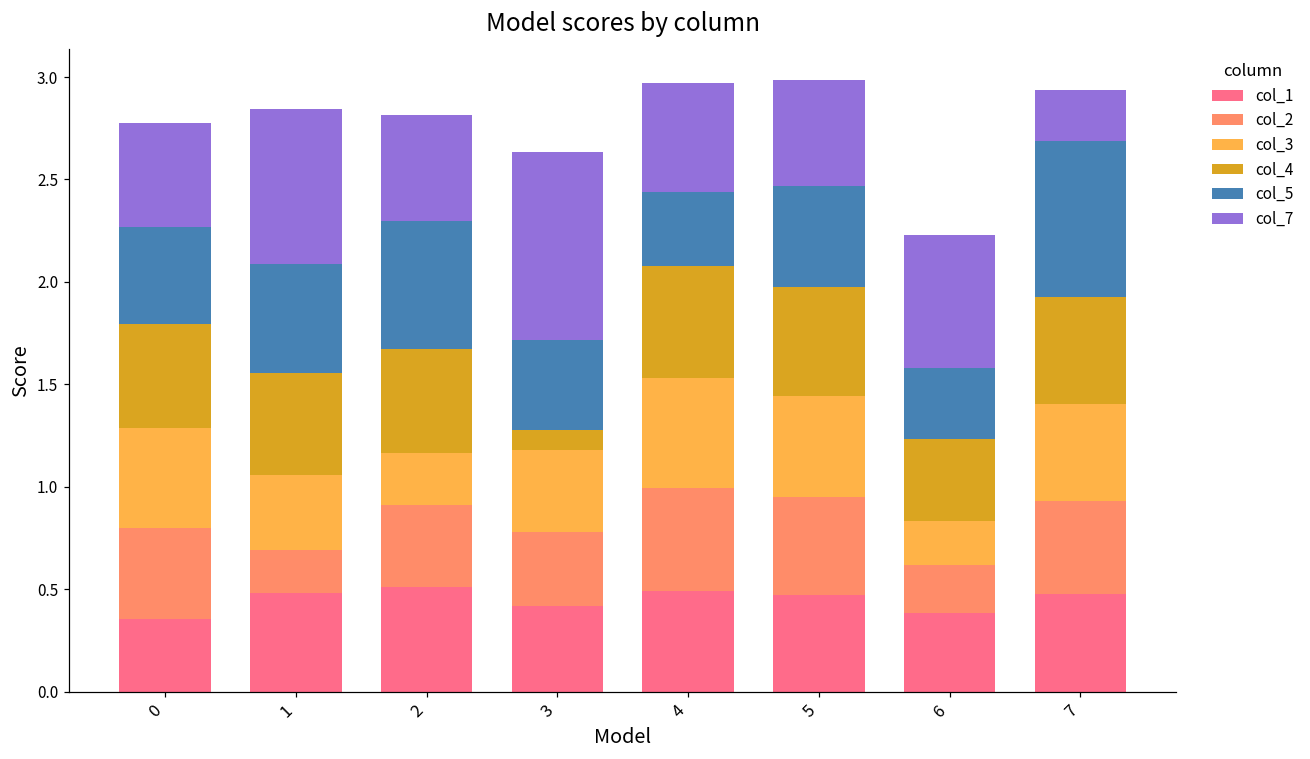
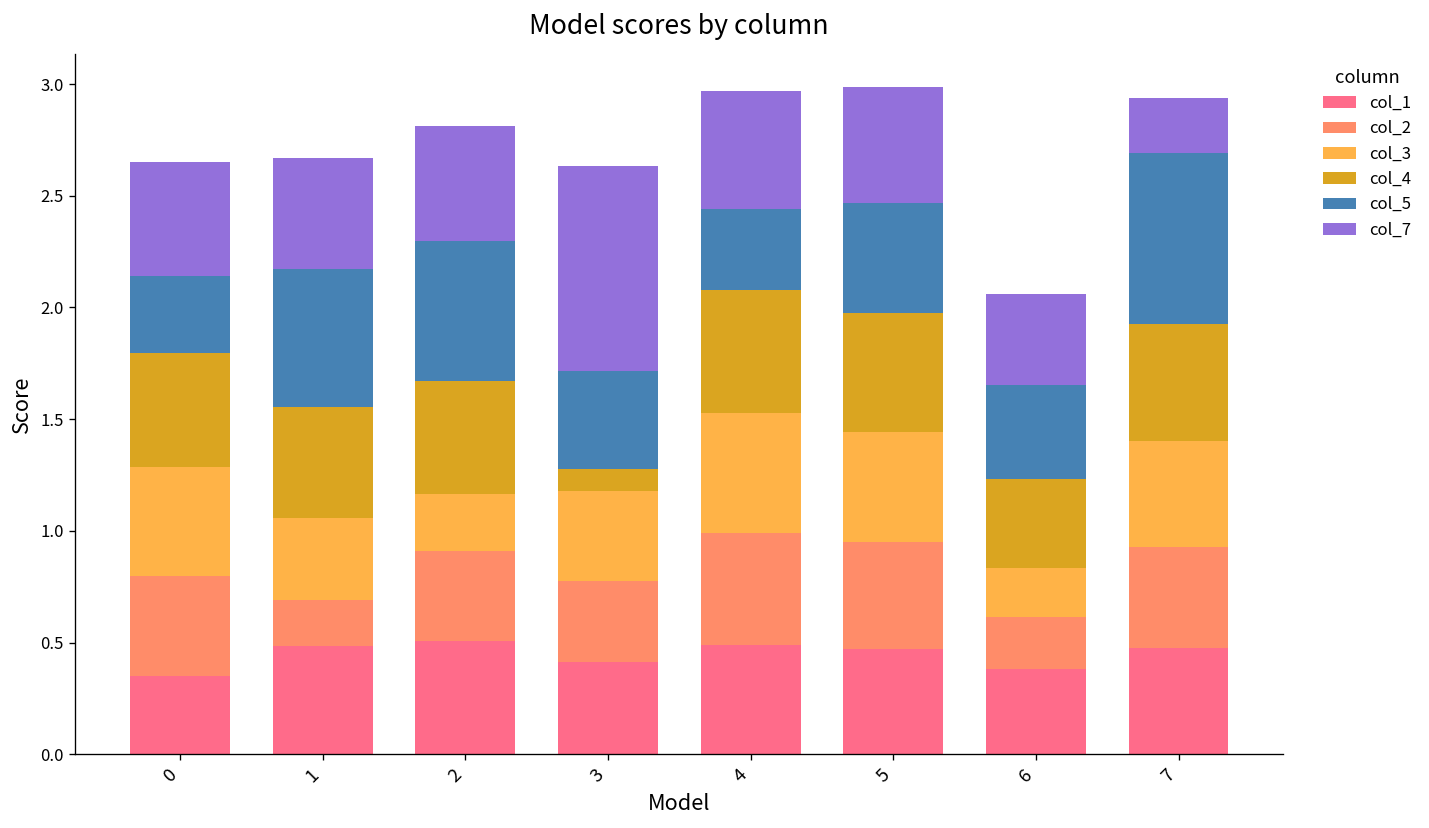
col_5, 0: 0.47 -> 0.35
col_5, 1: 0.53 -> 0.62
col_7, 1: 0.76 -> 0.50
col_5, 6: 0.35 -> 0.42
col_7, 6: 0.65 -> 0.41
